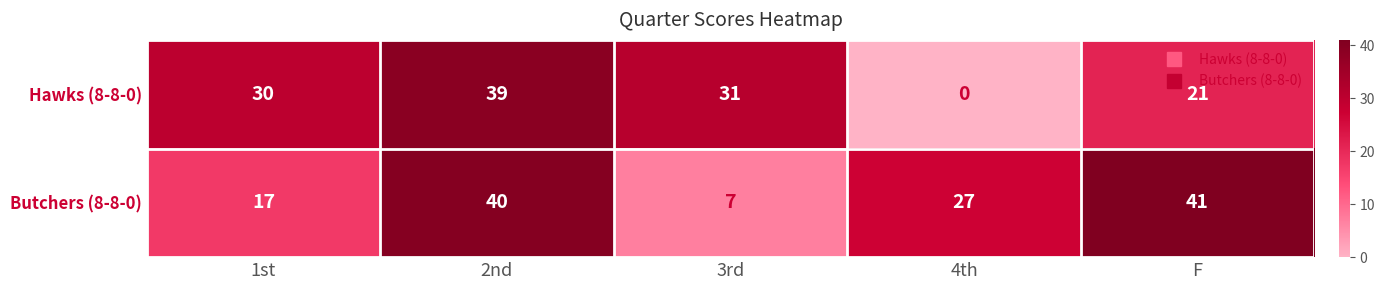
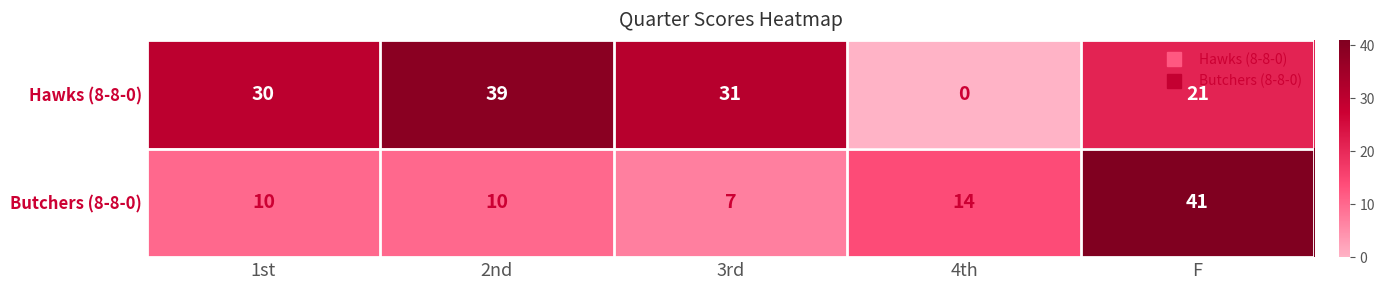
Butchers (8-8-0), 1st: 17 -> 10
Butchers (8-8-0), 2nd: 40 -> 10
Butchers (8-8-0), 4th: 27 -> 14
